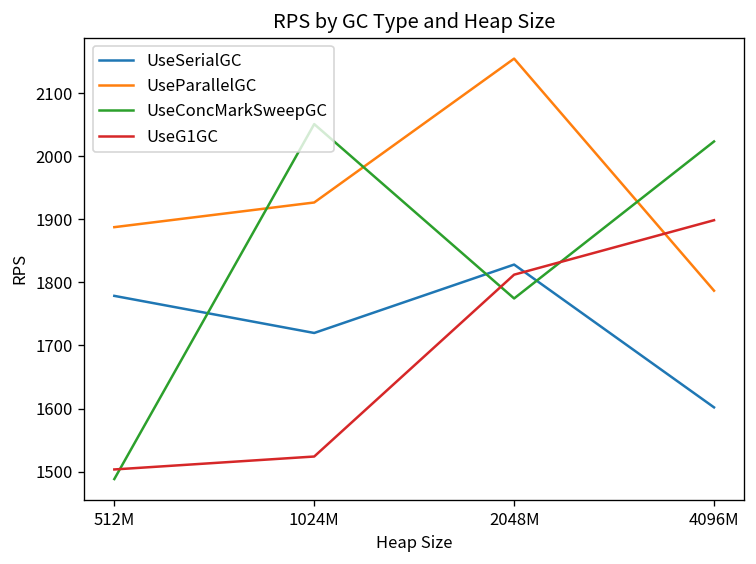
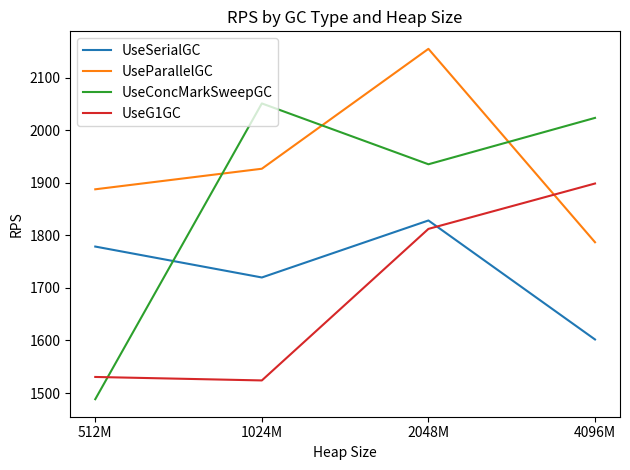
UseG1GC, 512M: 1500 -> 1530
UseConcMarkSweepGC, 2048M: 1770 -> 1940
